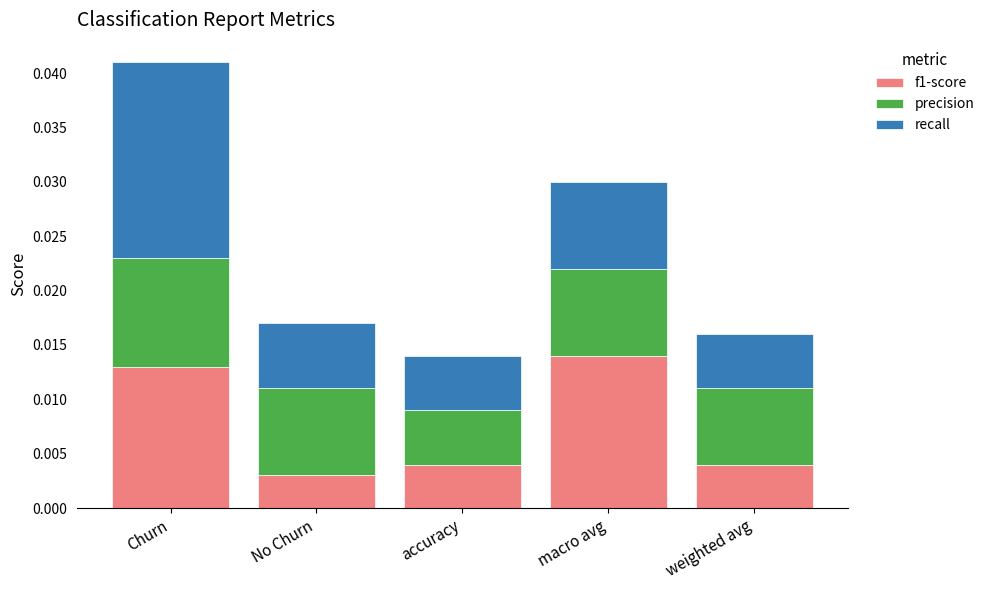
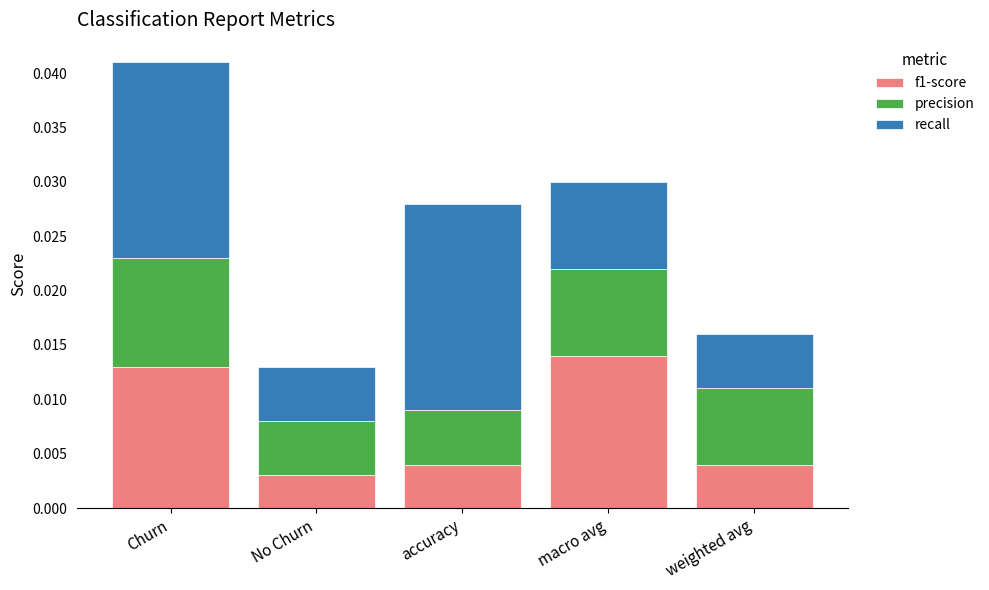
precision, No Churn: 0.008 -> 0.005
recall, No Churn: 0.006 -> 0.005
recall, accuracy: 0.005 -> 0.019
